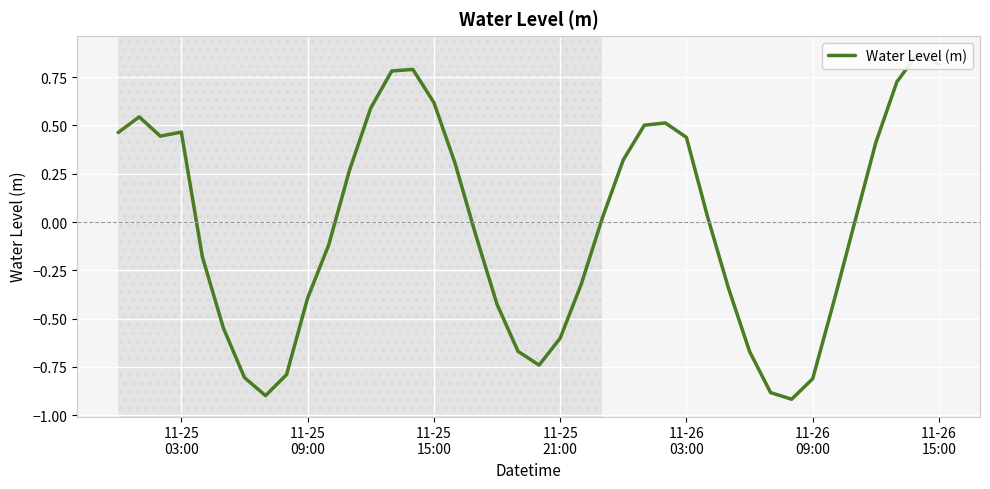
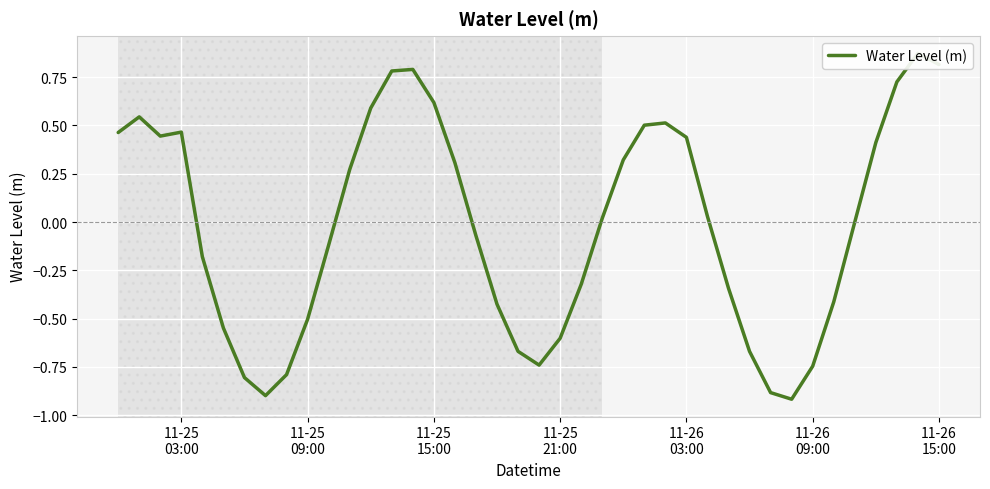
11-25 09:00: -0.39 -> -0.50
11-26 09:00: -0.81 -> -0.75
